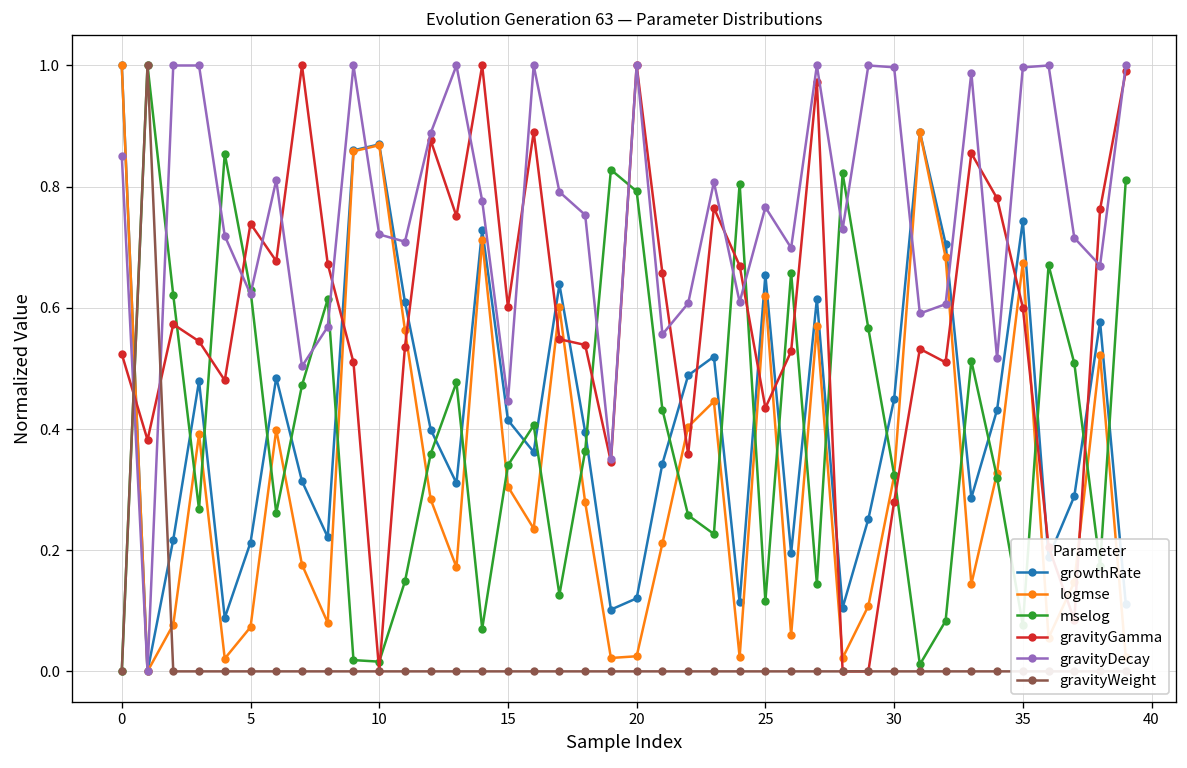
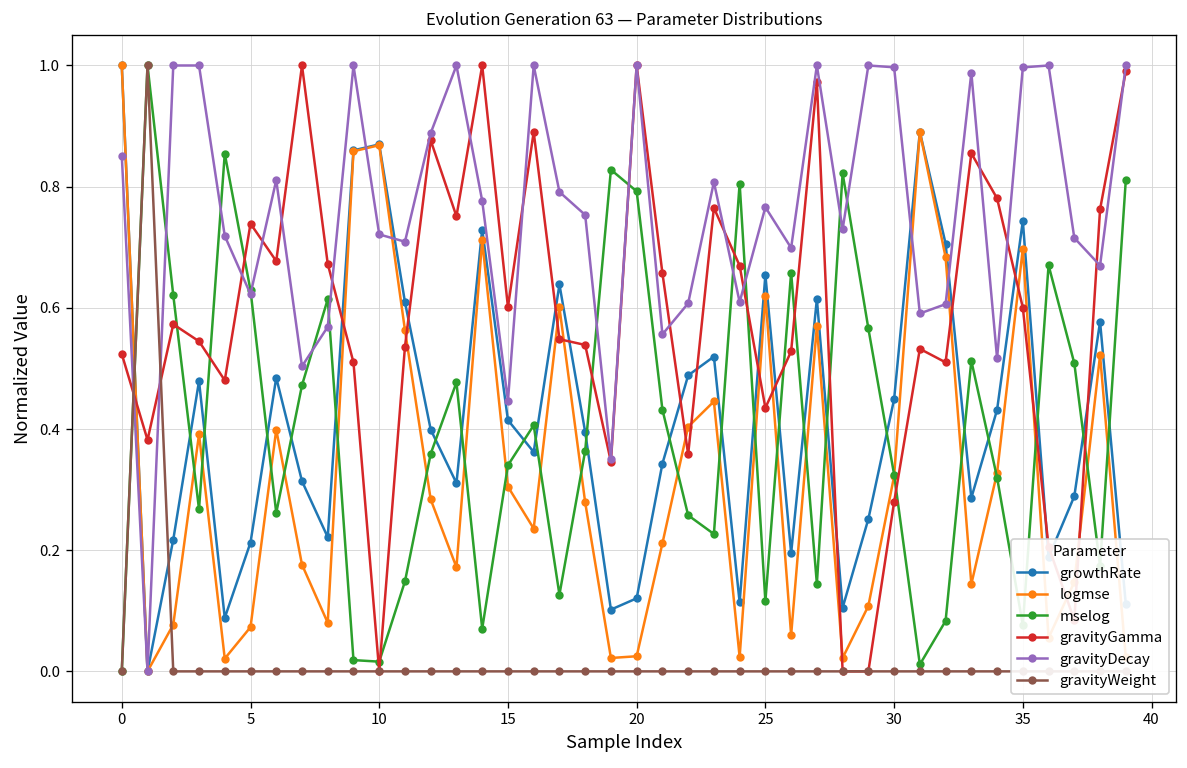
logmse, 35: 0.67 -> 0.70
